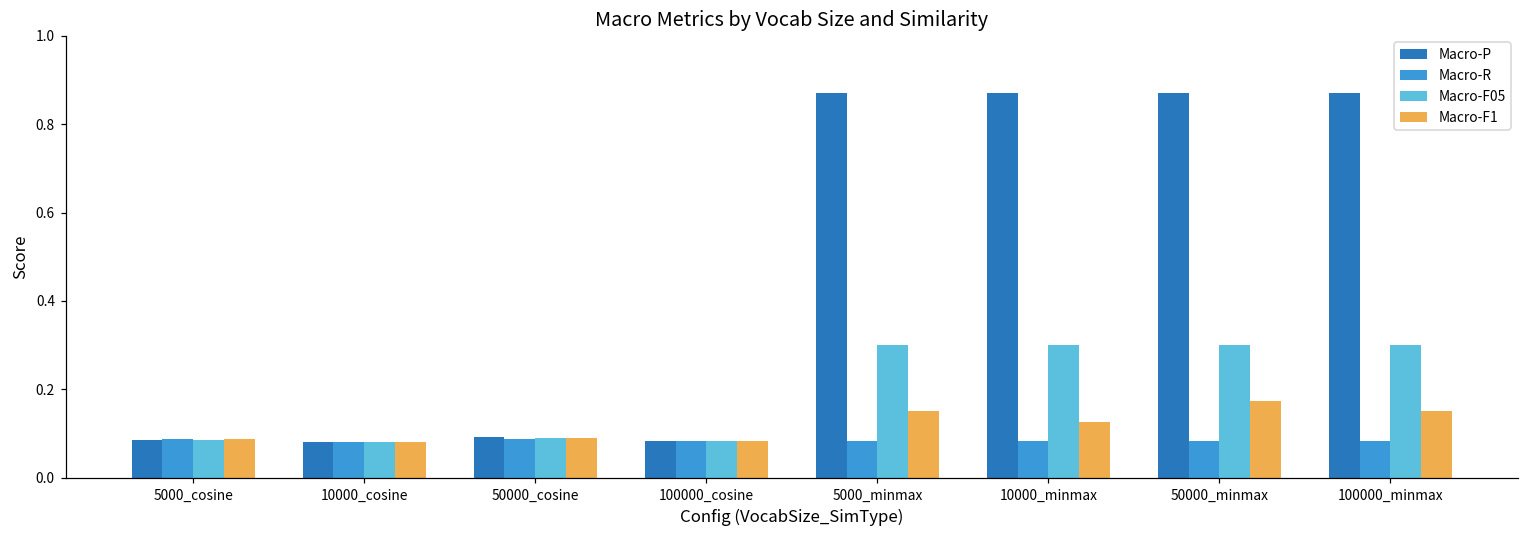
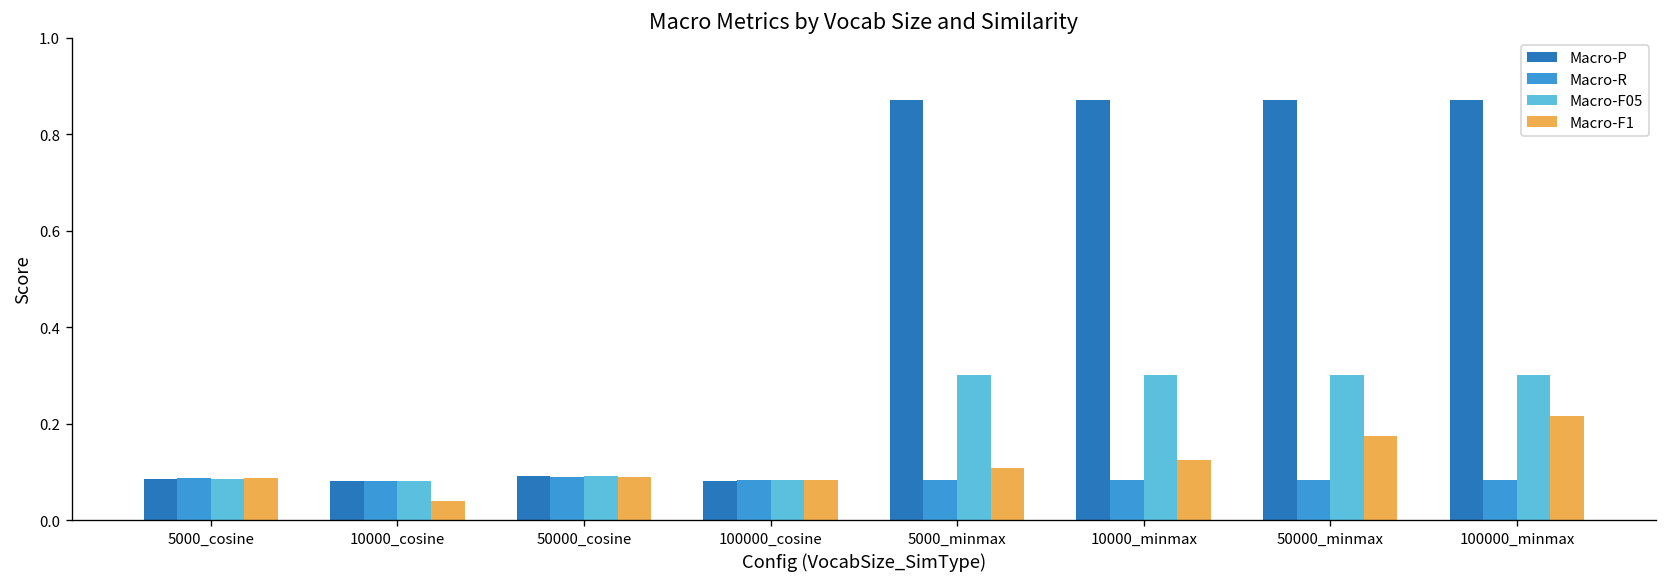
Macro-F1, 10000_cosine: 0.08 -> 0.04
Macro-F1, 5000_minmax: 0.15 -> 0.11
Macro-F1, 100000_minmax: 0.15 -> 0.22
